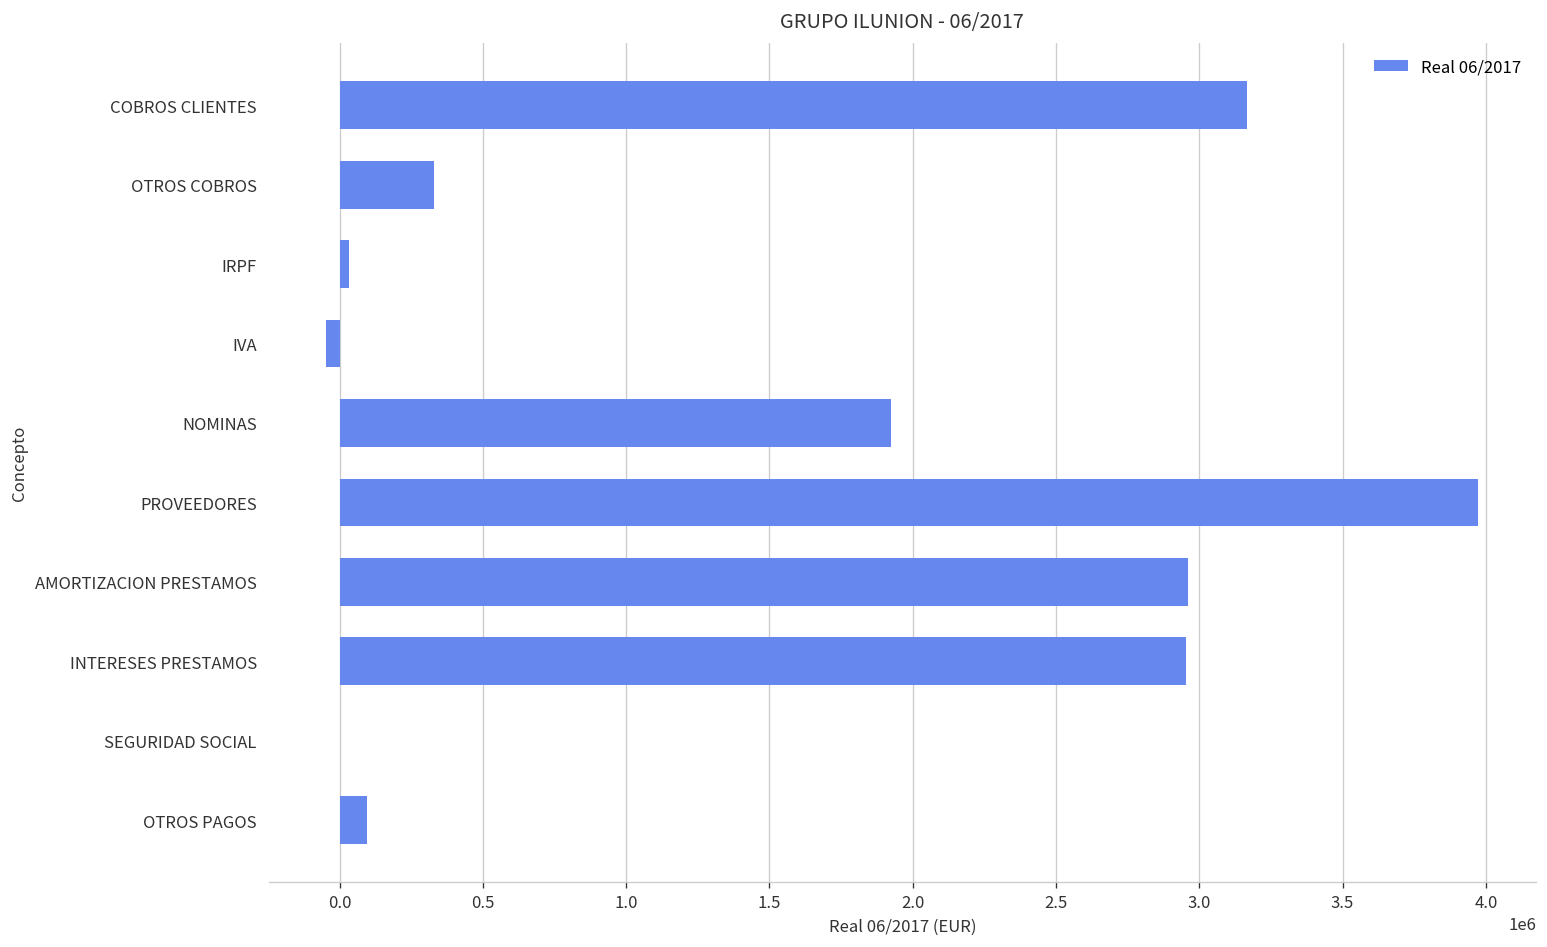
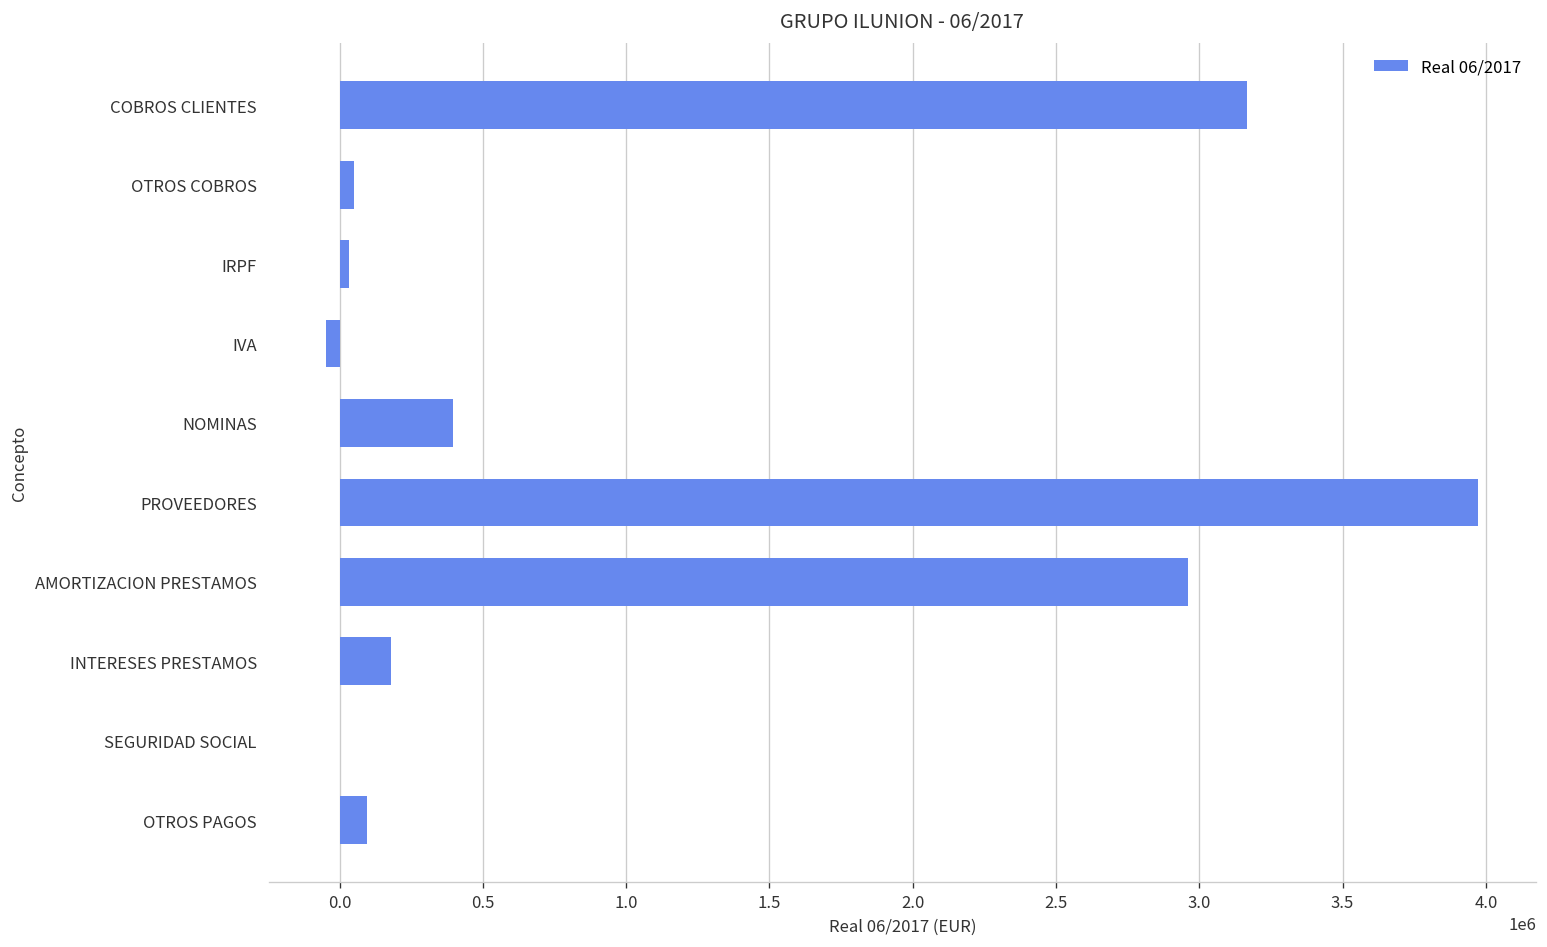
OTROS COBROS: 330000 -> 50000
NOMINAS: 1920000 -> 400000
INTERESES PRESTAMOS: 2950000 -> 180000
